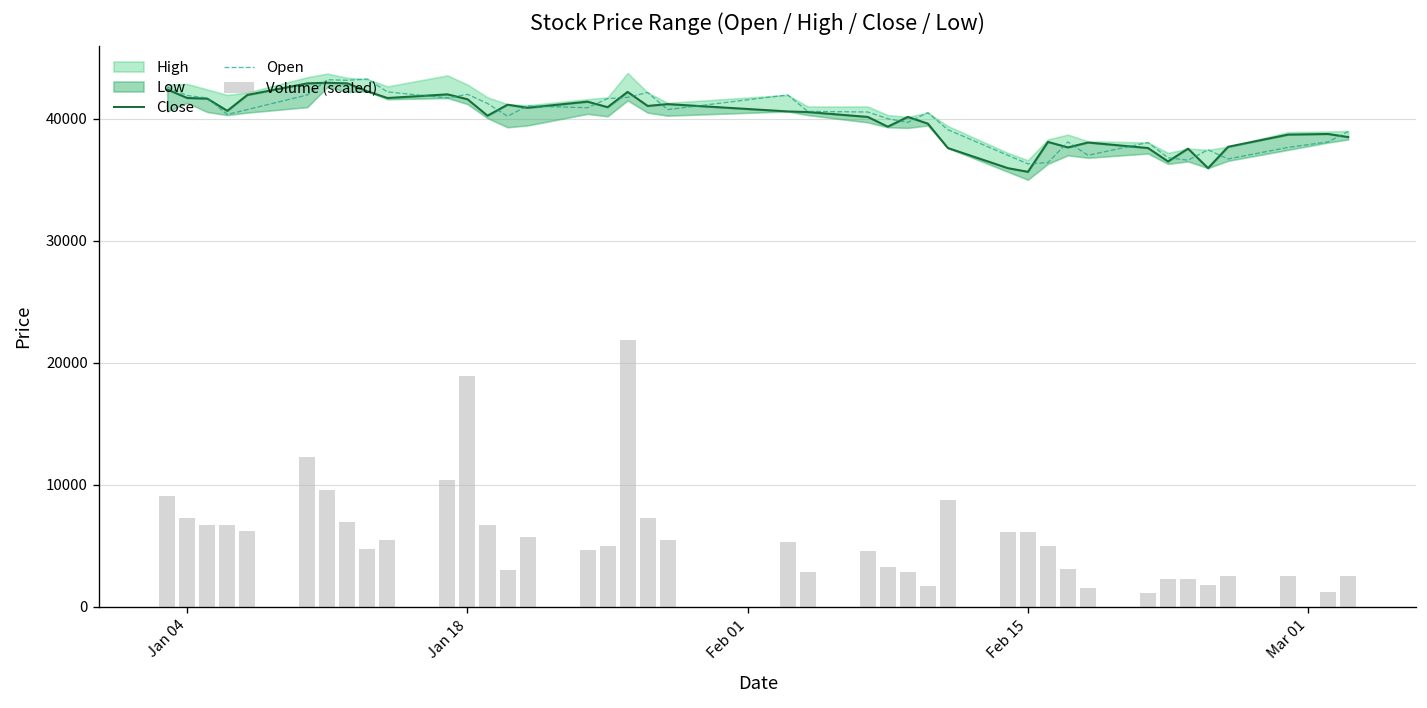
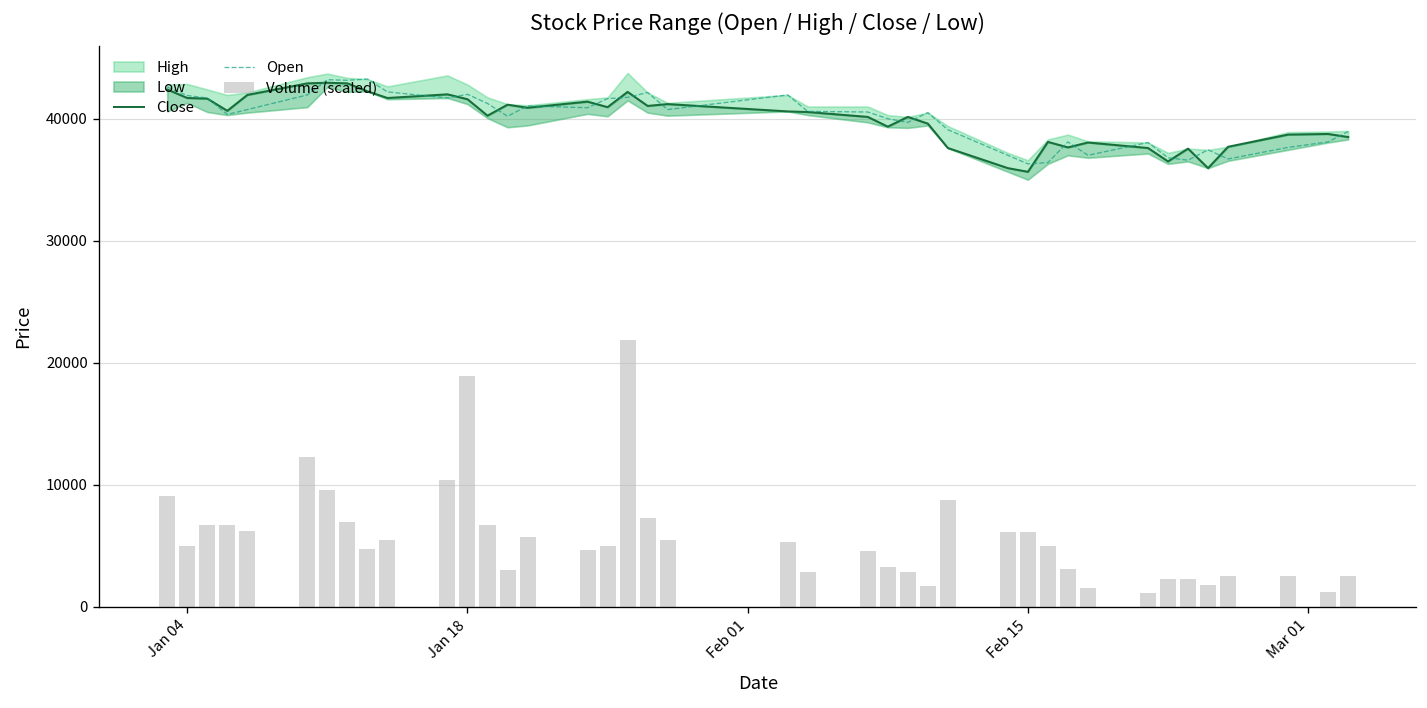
Volume (scaled), Jan 04: 7300 -> 5000
